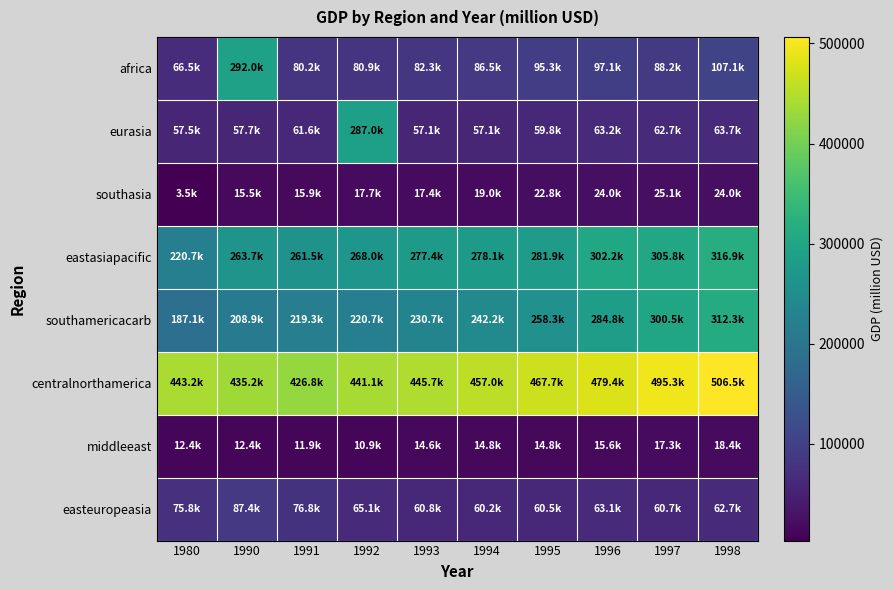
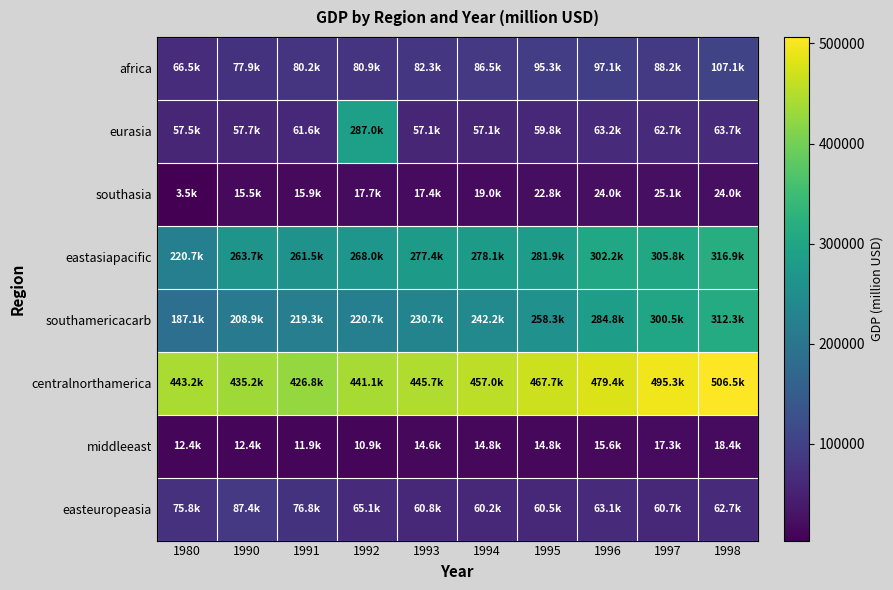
africa, 1990: 292.0k -> 77.9k
